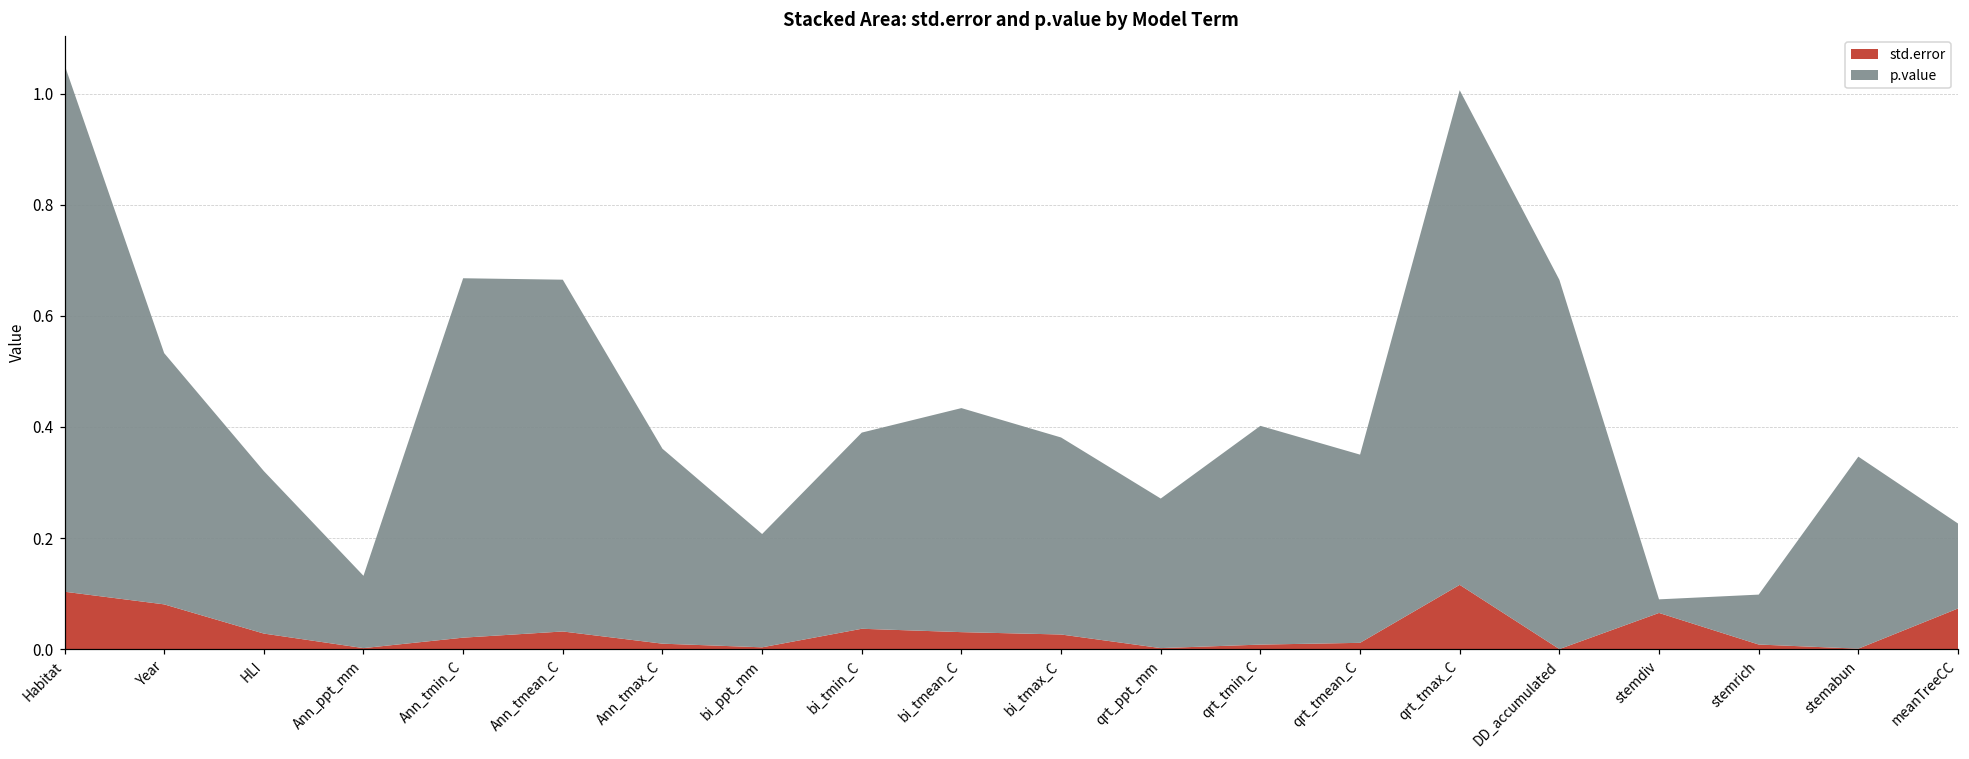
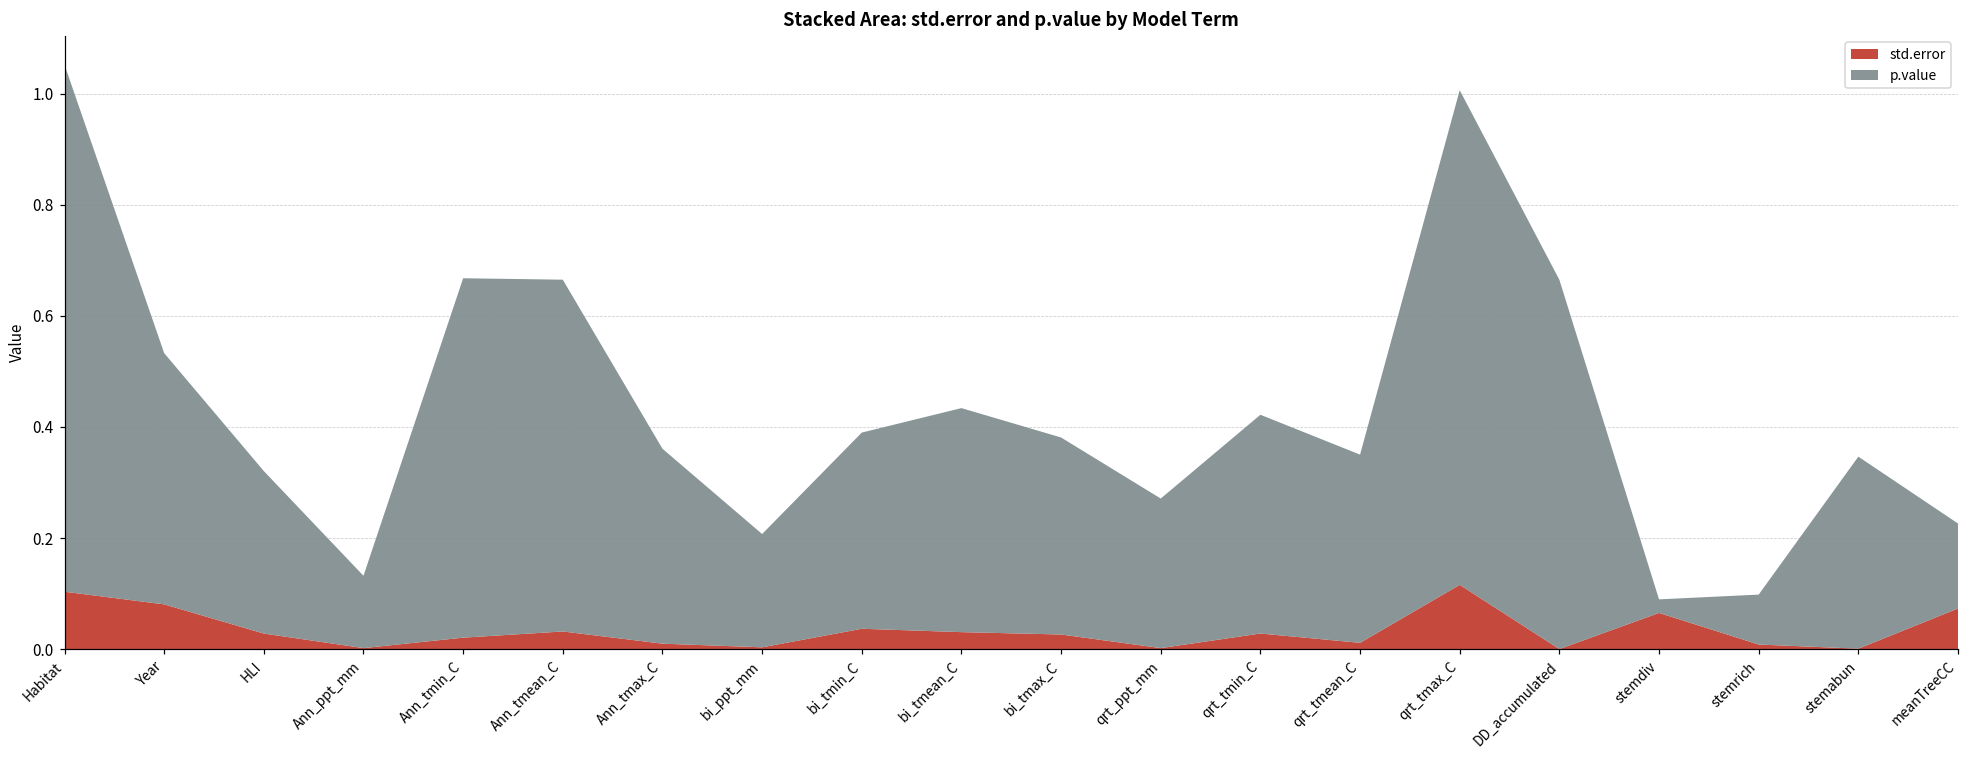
std.error, qrt_tmin_C: 0.01 -> 0.03
